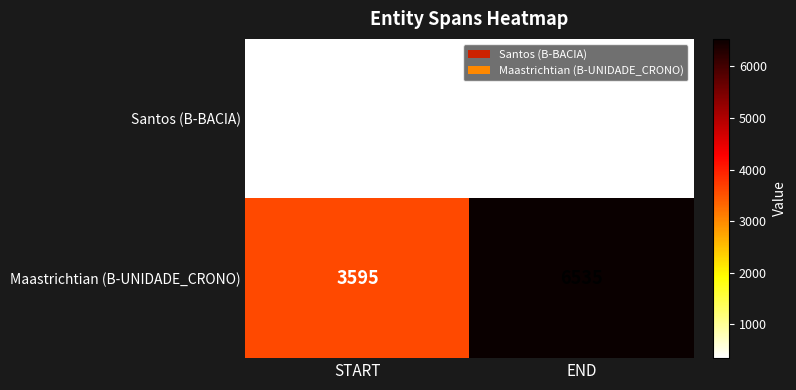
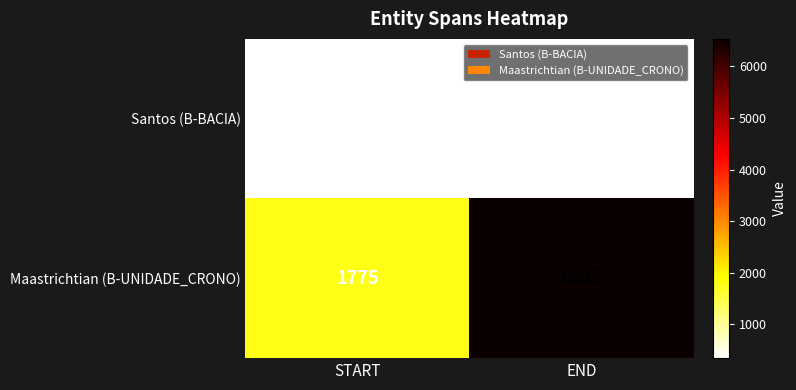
Maastrichtian (B-UNIDADE_CRONO), START: 3595 -> 1775
